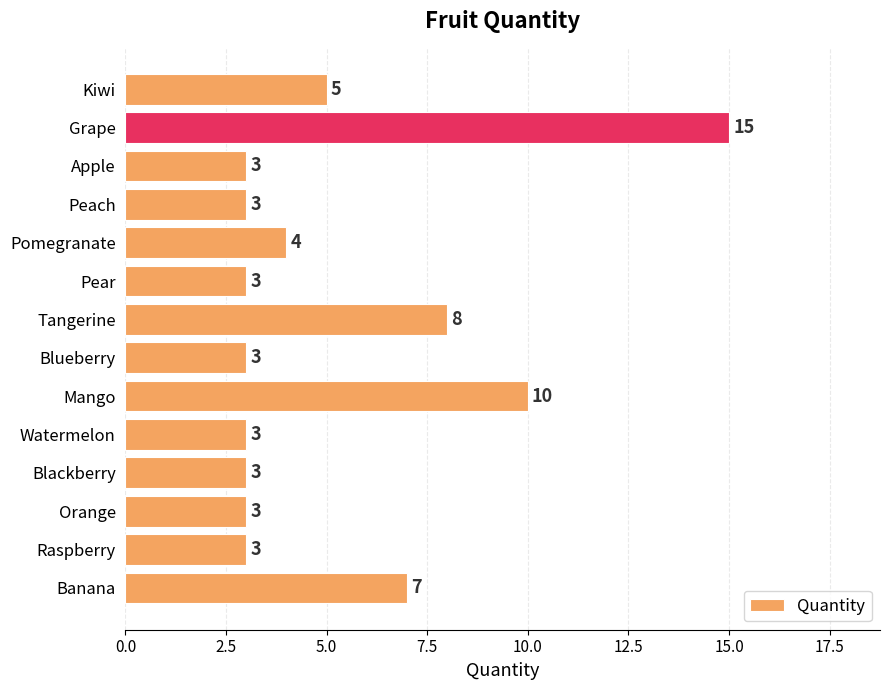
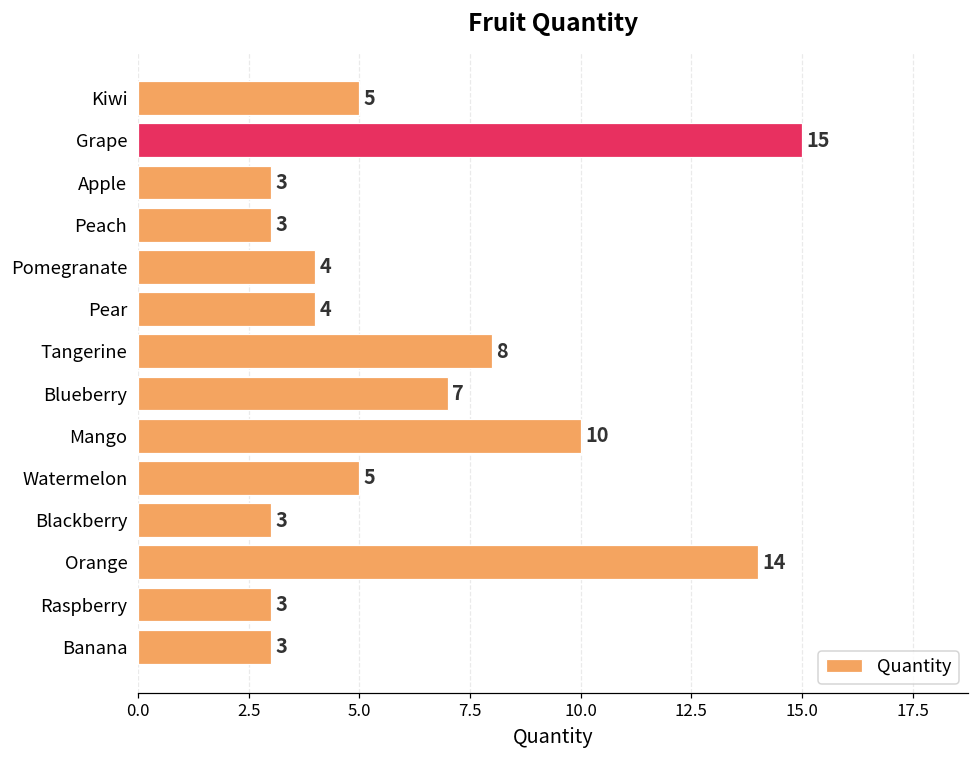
Pear: 3 -> 4
Blueberry: 3 -> 7
Watermelon: 3 -> 5
Orange: 3 -> 14
Banana: 7 -> 3
